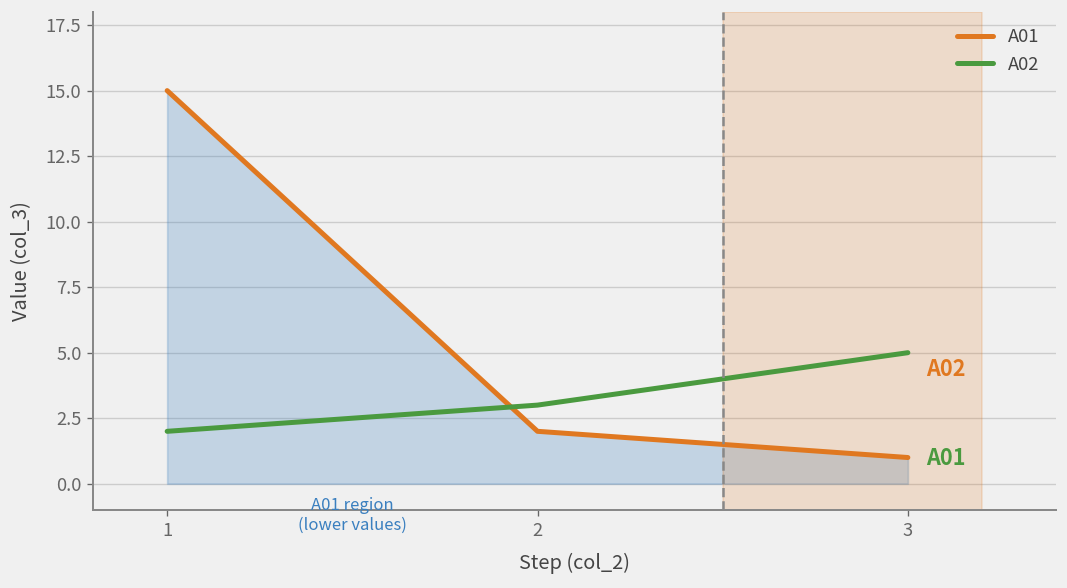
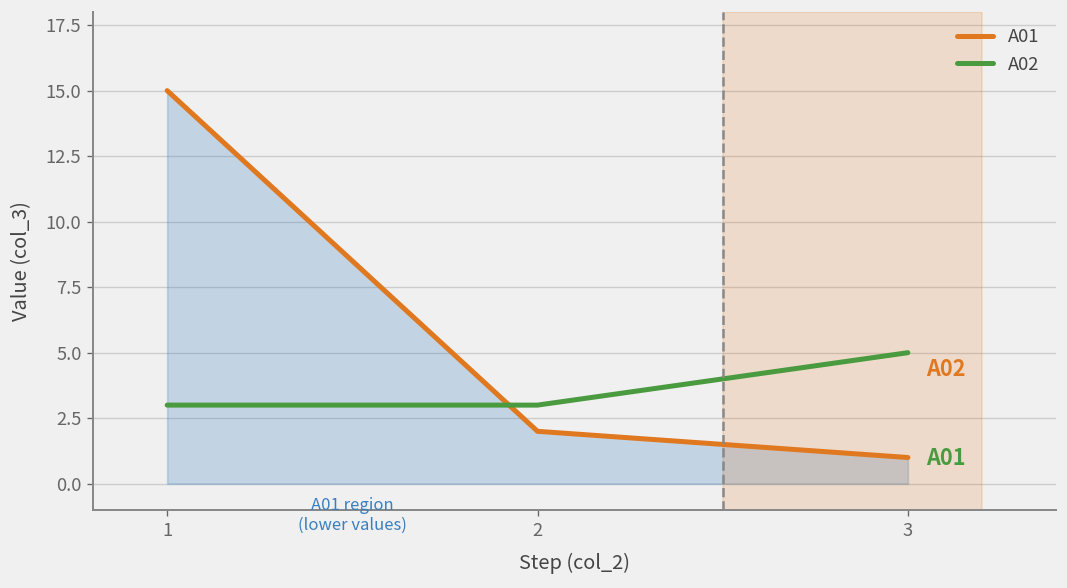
A02, 1: 2 -> 3
